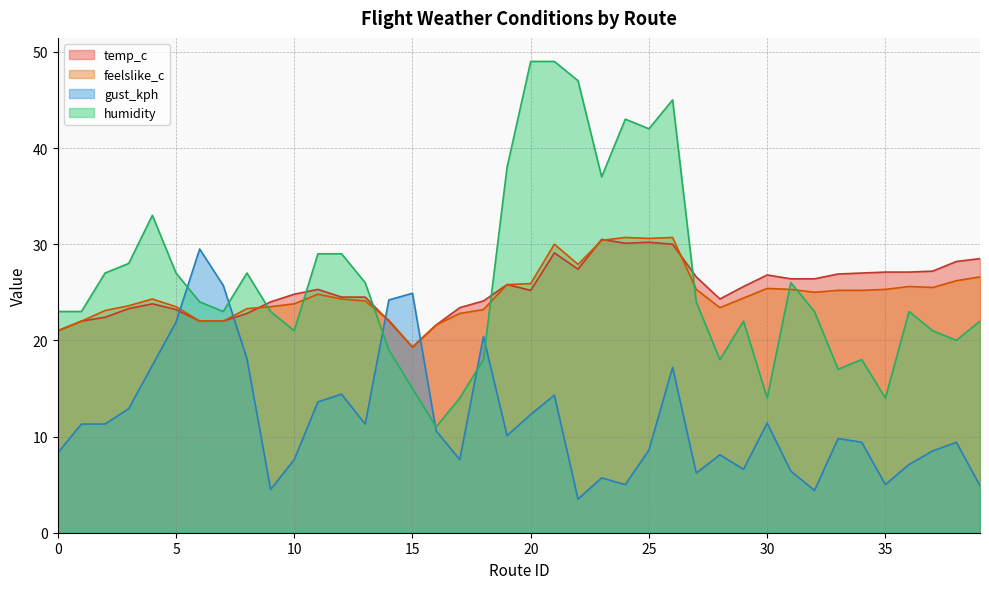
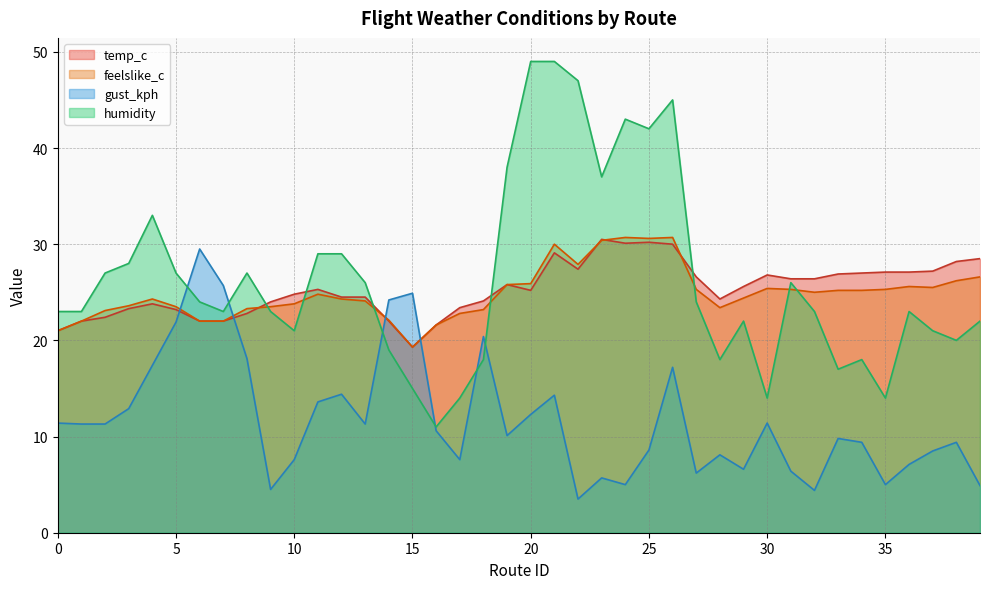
gust_kph, 0: 8 -> 11
